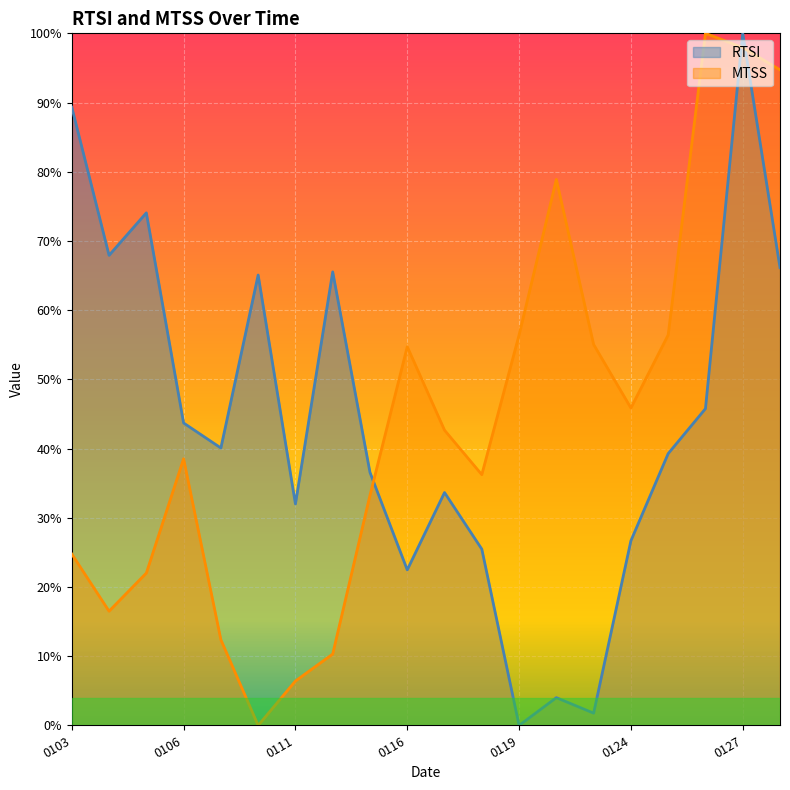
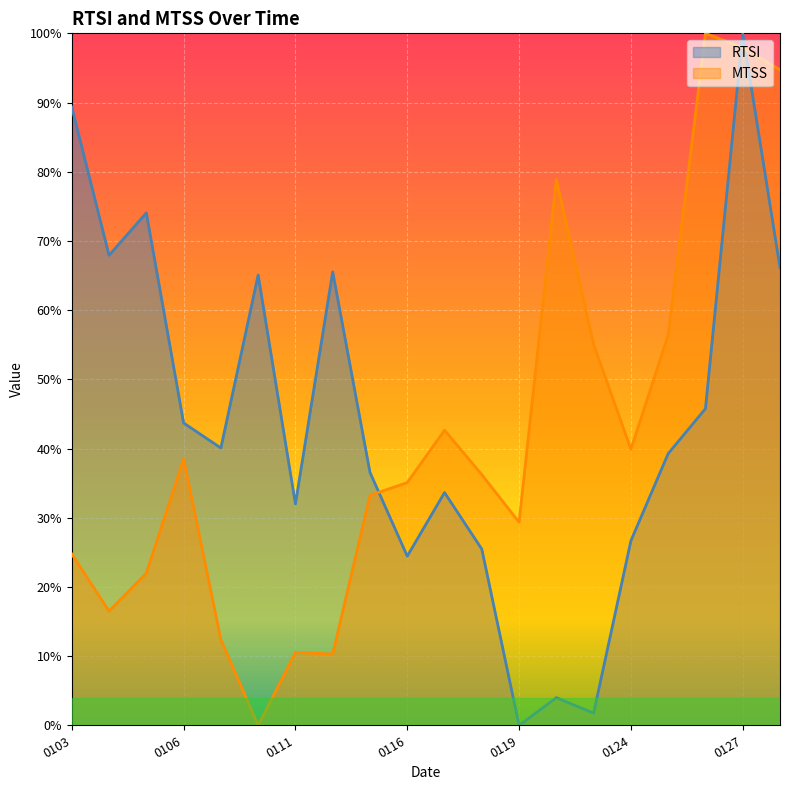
MTSS, 0111: 6% -> 11%
RTSI, 0116: 22% -> 24%
MTSS, 0116: 55% -> 35%
MTSS, 0119: 56% -> 29%
MTSS, 0124: 46% -> 40%
